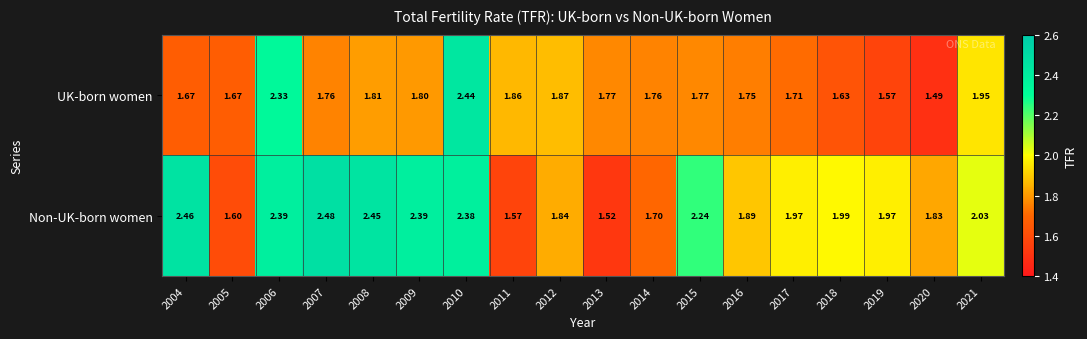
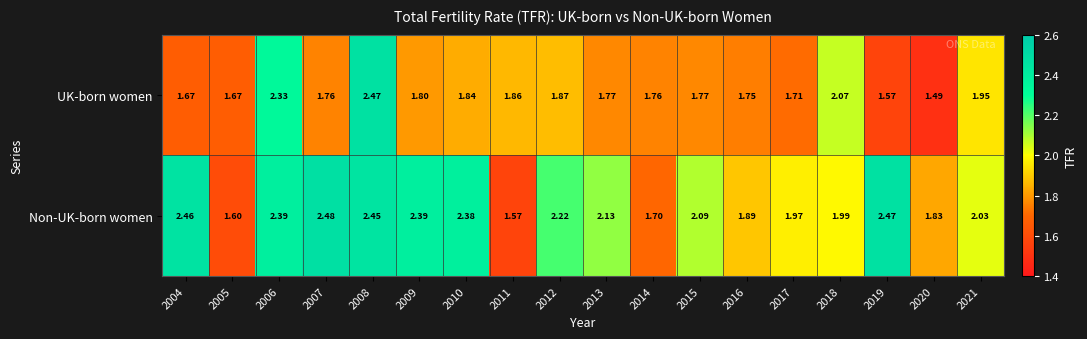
UK-born women, 2008: 1.81 -> 2.47
UK-born women, 2010: 2.44 -> 1.84
UK-born women, 2018: 1.63 -> 2.07
Non-UK-born women, 2012: 1.84 -> 2.22
Non-UK-born women, 2013: 1.52 -> 2.13
Non-UK-born women, 2015: 2.24 -> 2.09
Non-UK-born women, 2019: 1.97 -> 2.47
